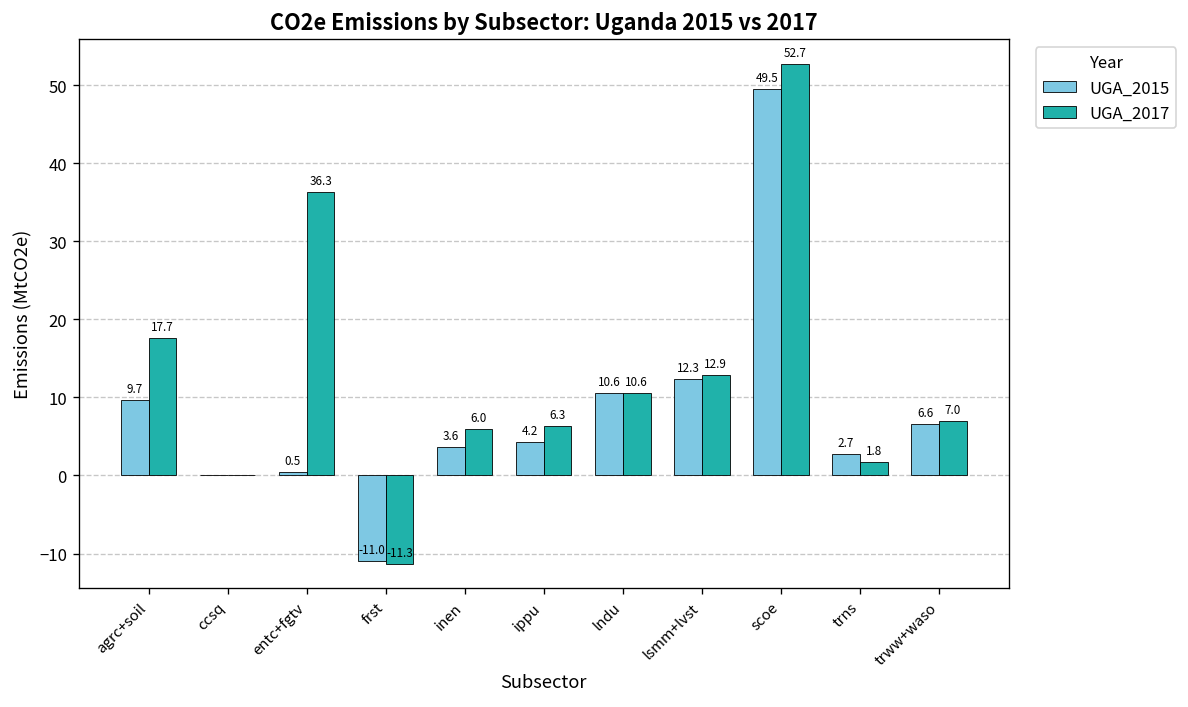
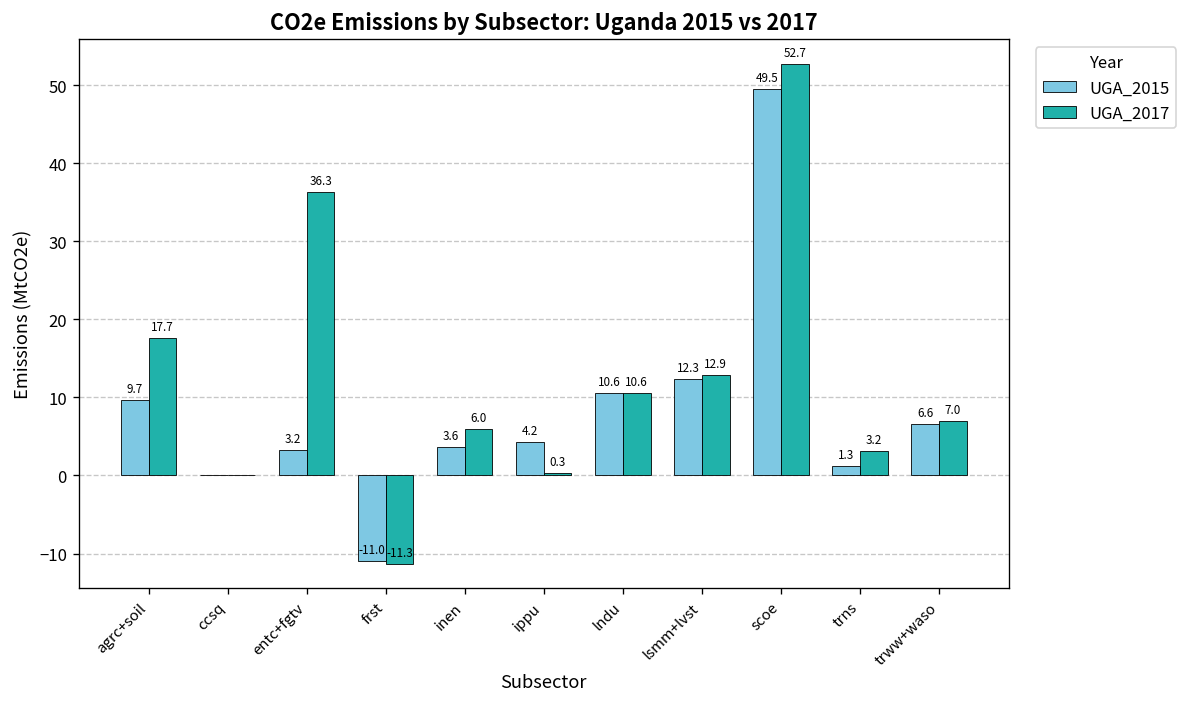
UGA_2015, entc+fgtv: 0.5 -> 3.2
UGA_2017, ippu: 6.3 -> 0.3
UGA_2015, trns: 2.7 -> 1.3
UGA_2017, trns: 1.8 -> 3.2
